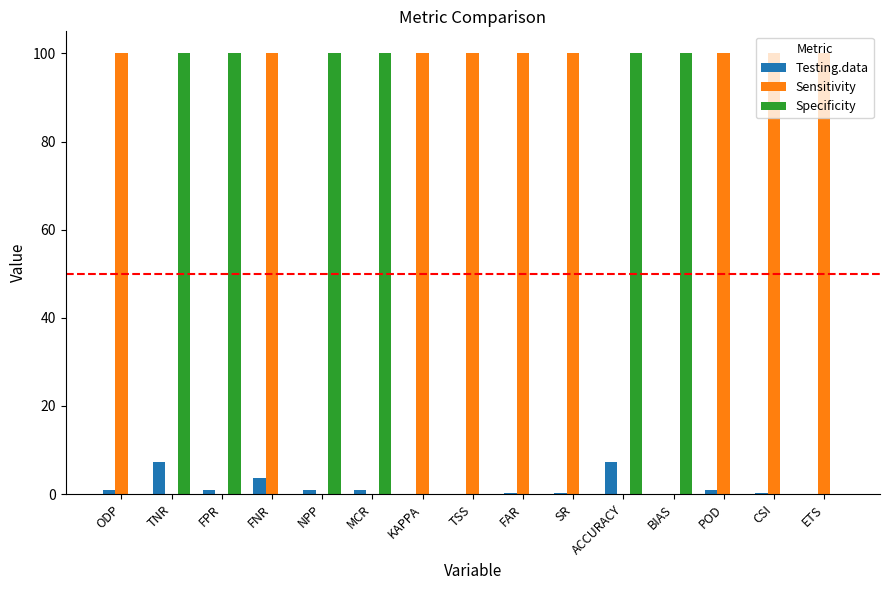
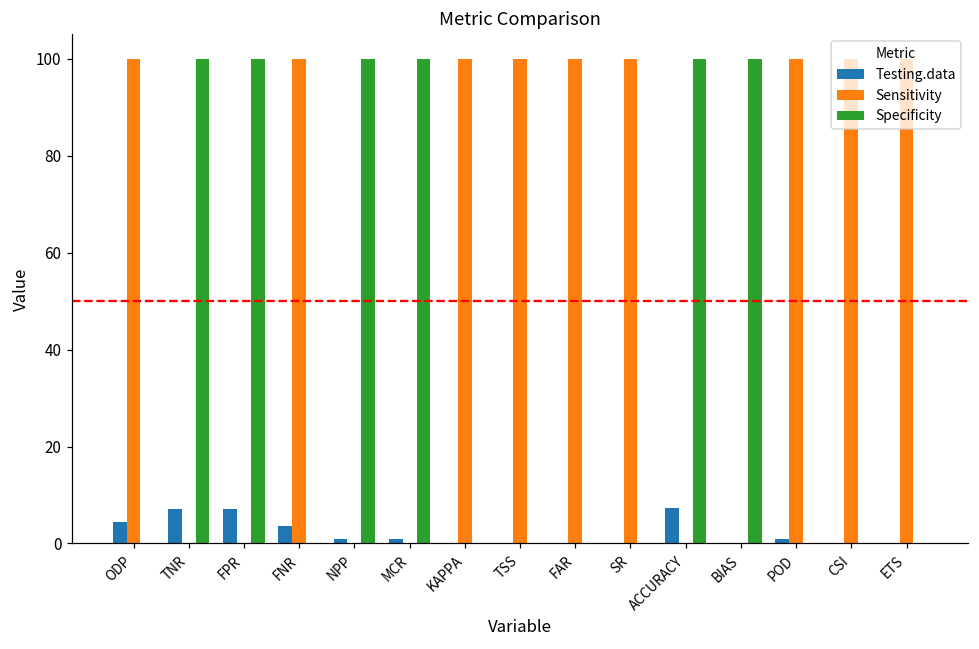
Testing.data, ODP: 1 -> 4
Testing.data, FPR: 1 -> 7
